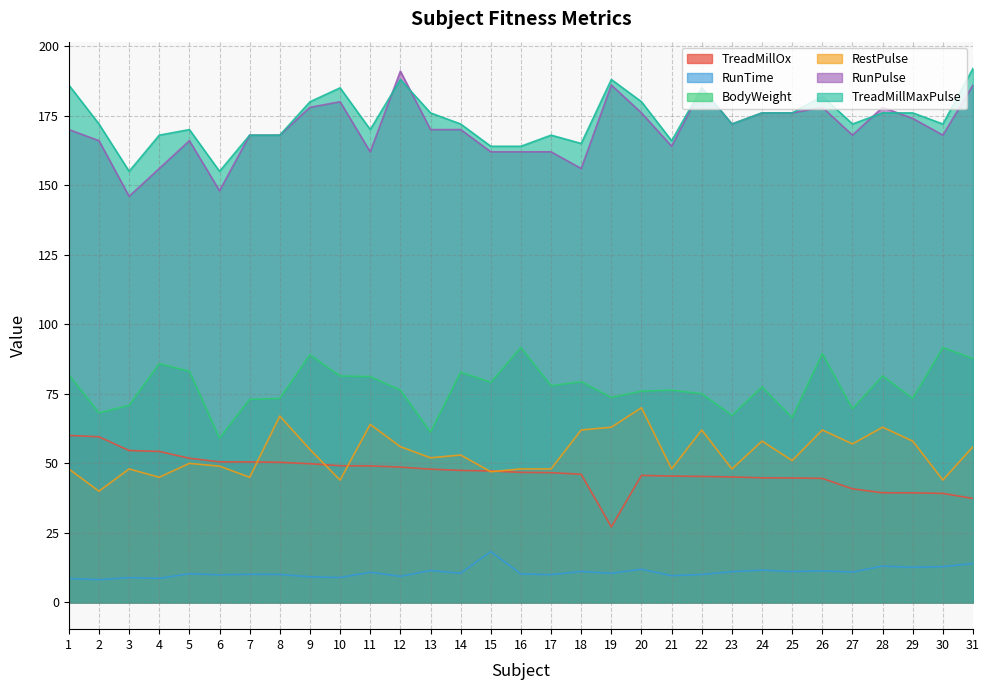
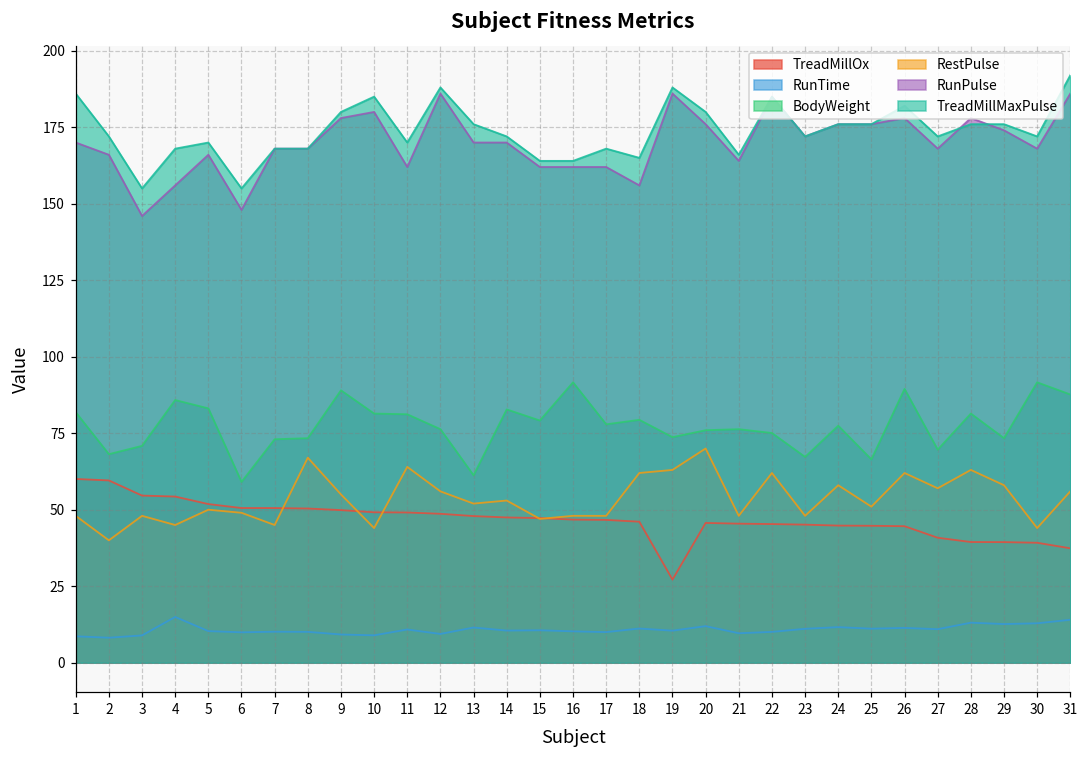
RunTime, 4: 9 -> 15
RunPulse, 12: 191 -> 186
RunTime, 15: 18 -> 11
